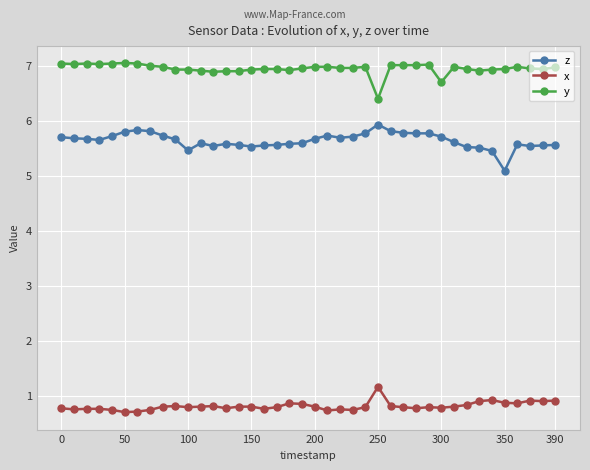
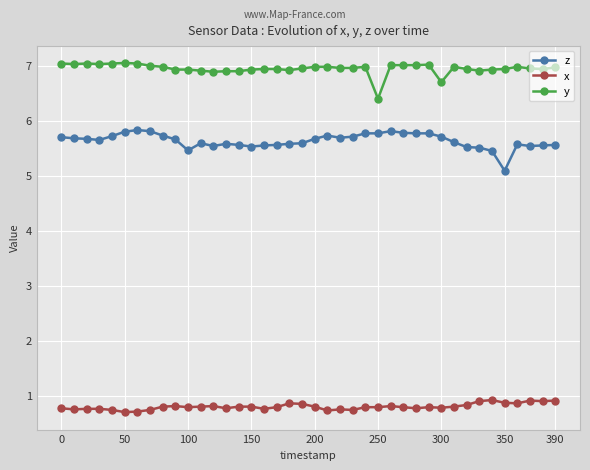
z, 250: 5.9 -> 5.8
x, 250: 1.2 -> 0.8
